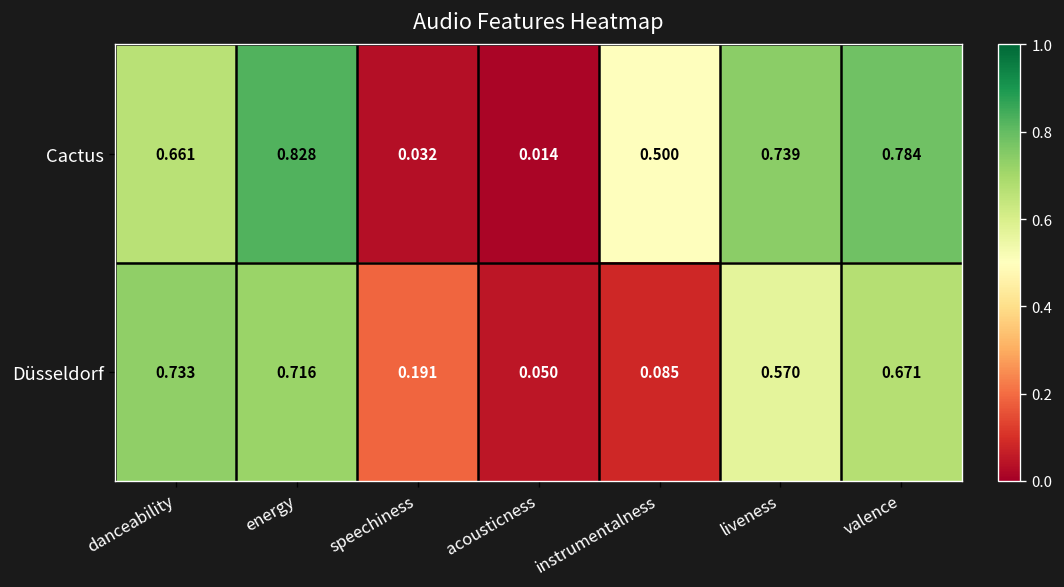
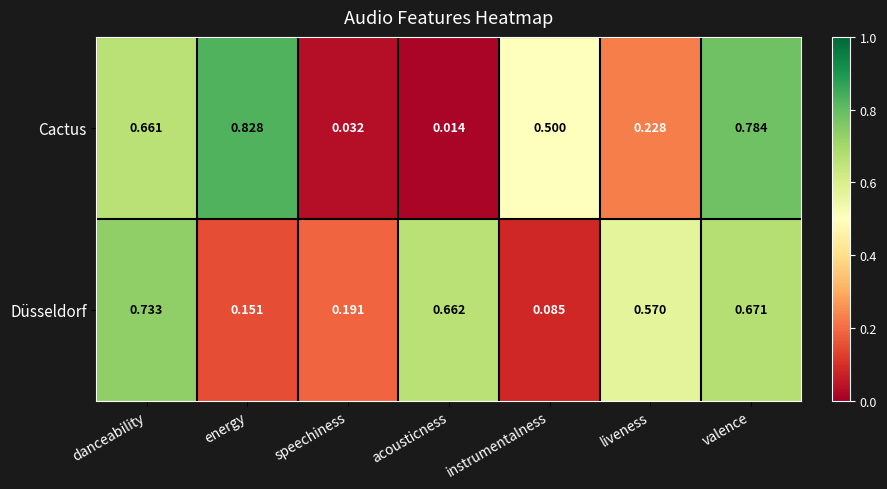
Cactus, liveness: 0.739 -> 0.228
Düsseldorf, energy: 0.716 -> 0.151
Düsseldorf, acousticness: 0.050 -> 0.662
